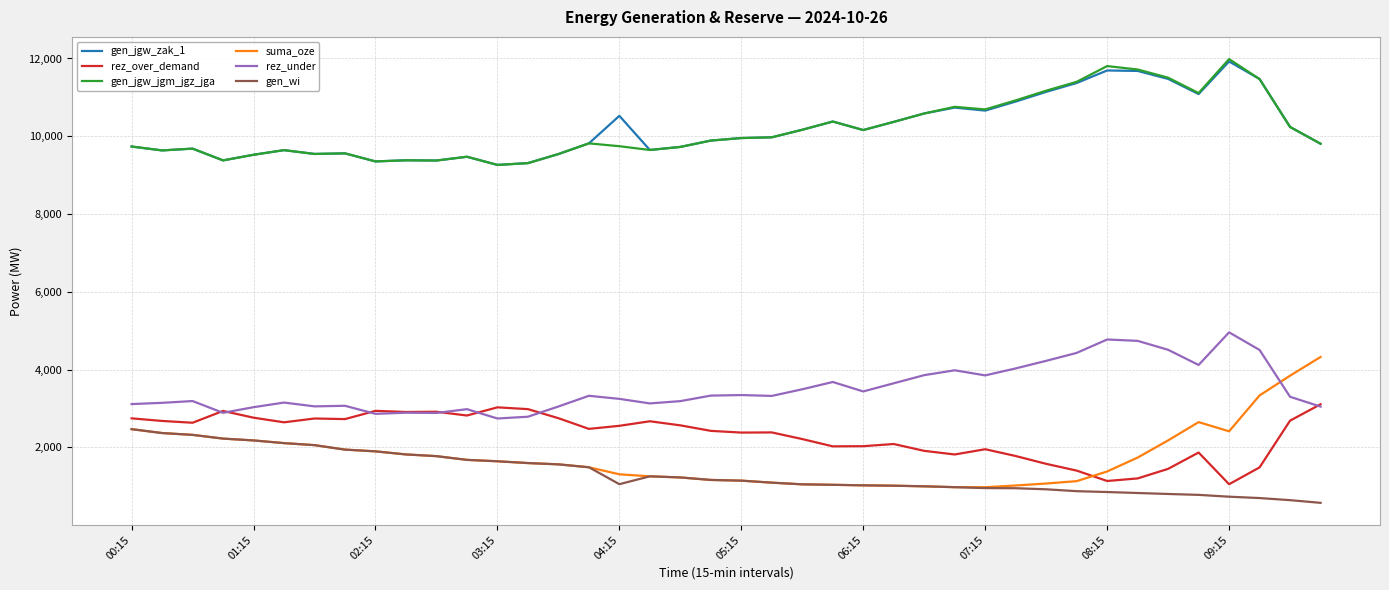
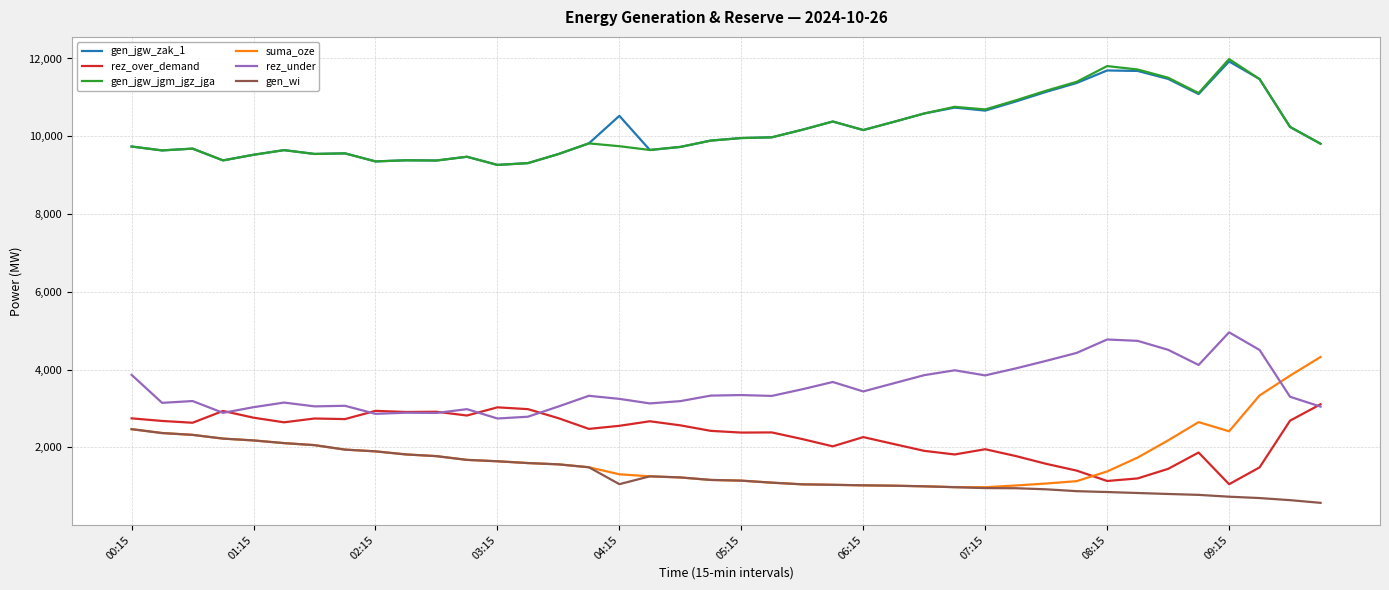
rez_under, 00:15: 3,100 -> 3,900
rez_over_demand, 06:15: 2,000 -> 2,300
